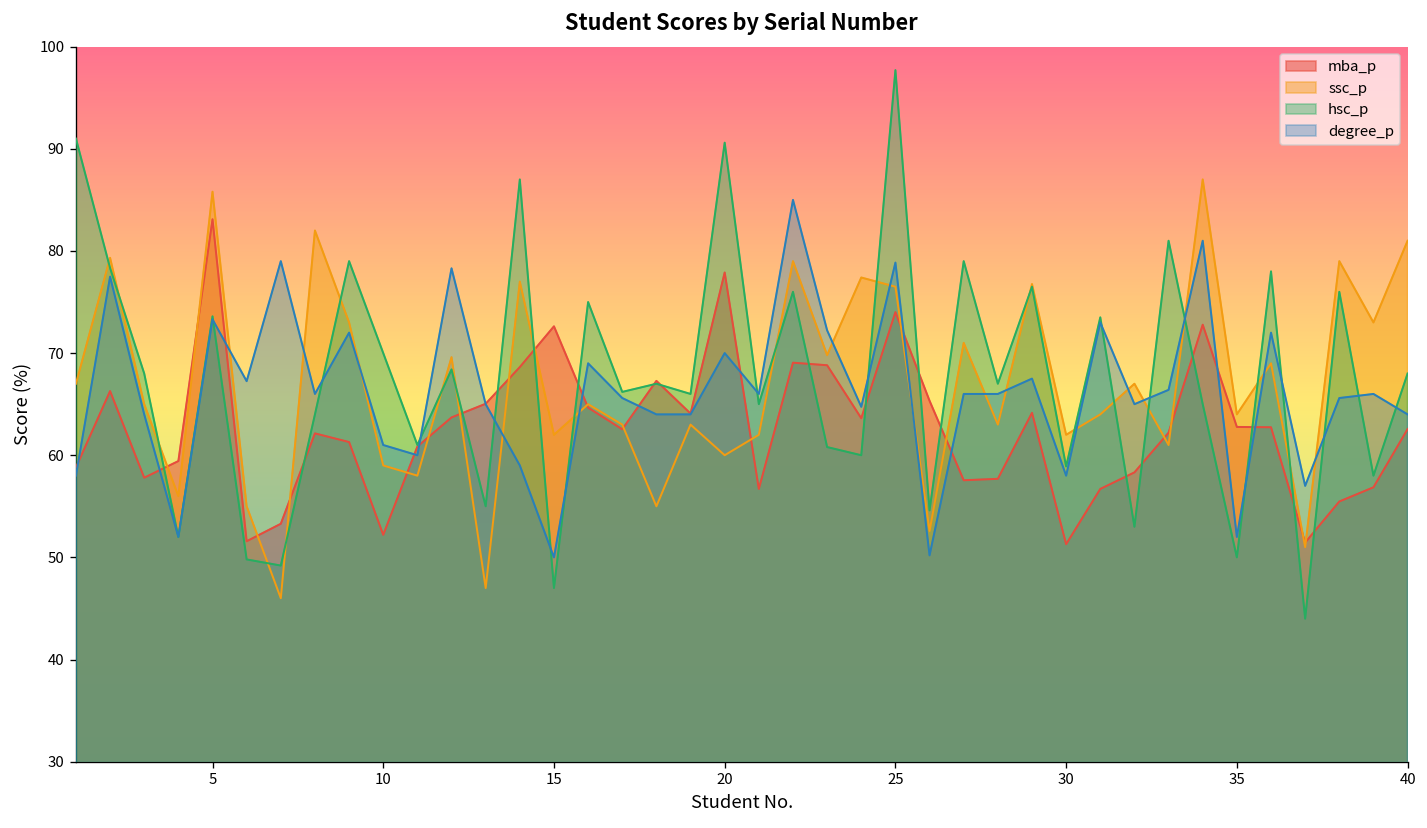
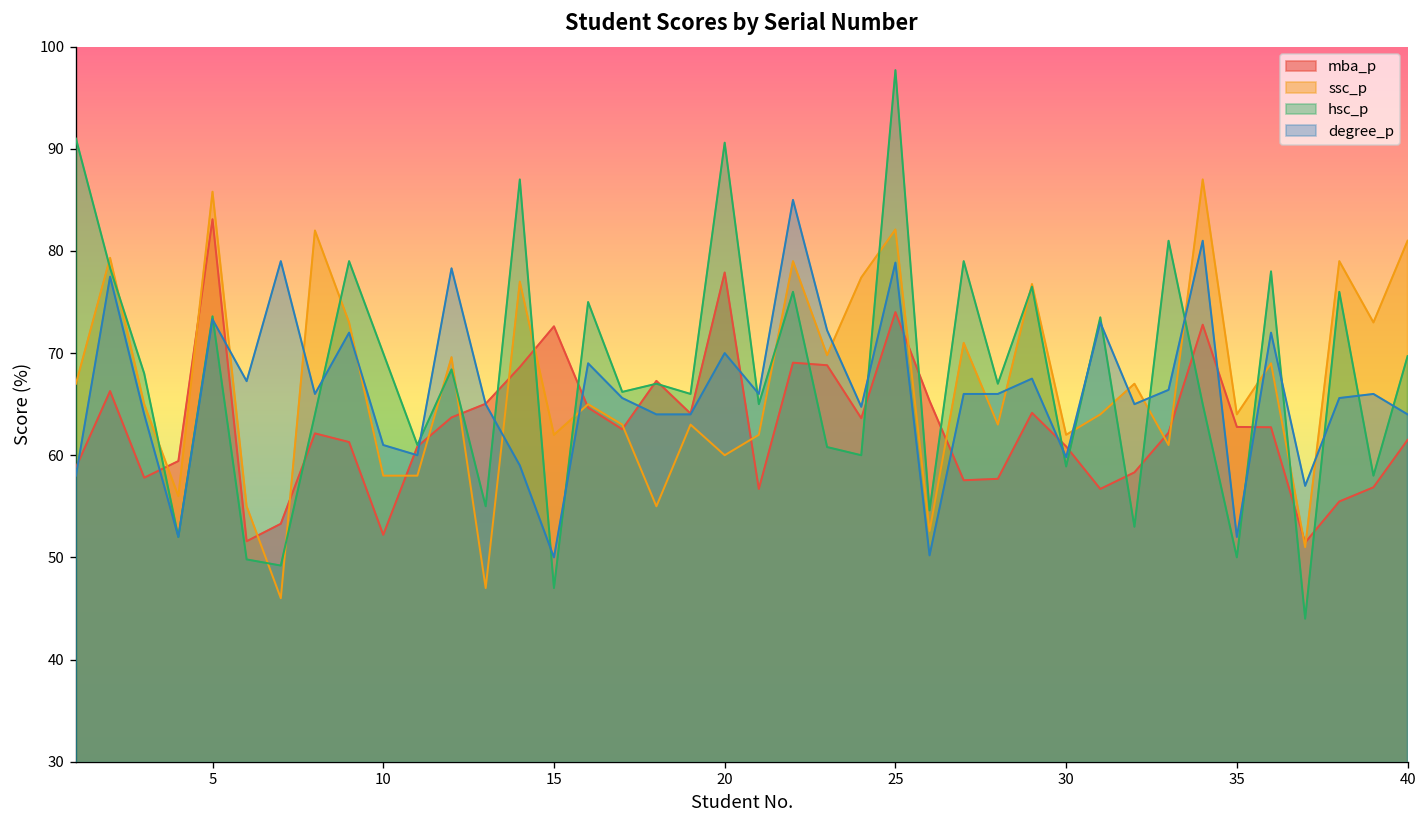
ssc_p, 10: 59 -> 58
ssc_p, 25: 77 -> 82
mba_p, 30: 51 -> 61
degree_p, 30: 58 -> 60
mba_p, 40: 63 -> 62
hsc_p, 40: 68 -> 70
